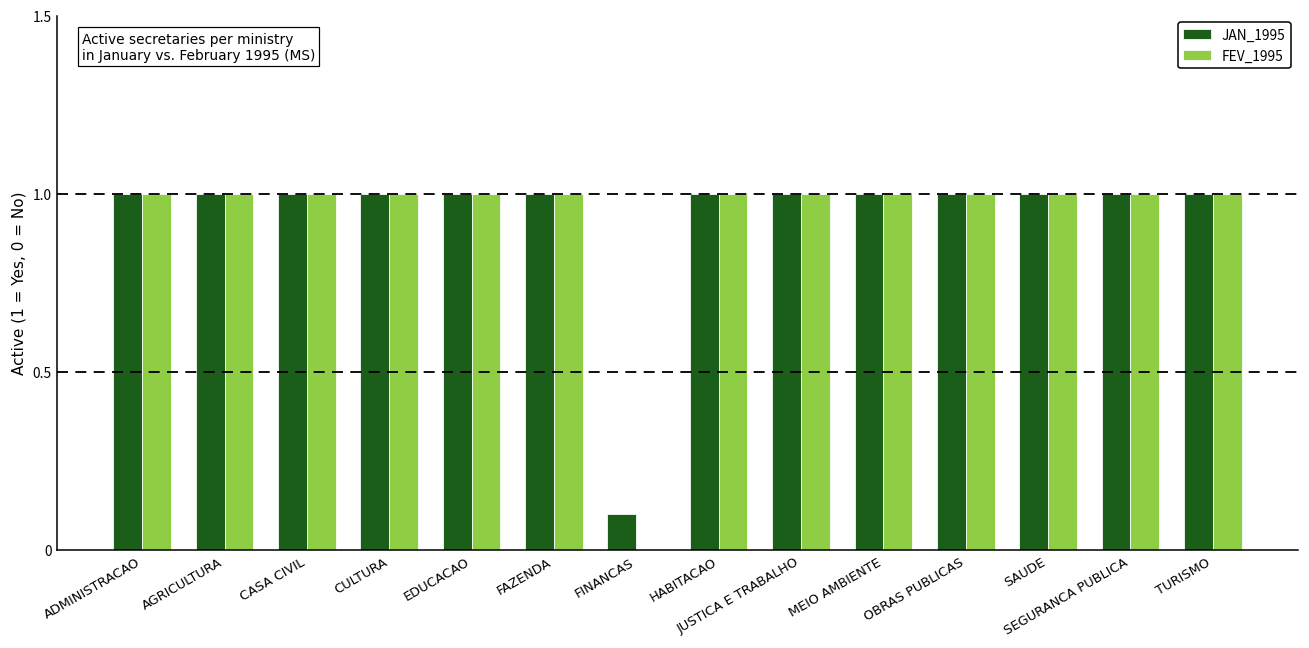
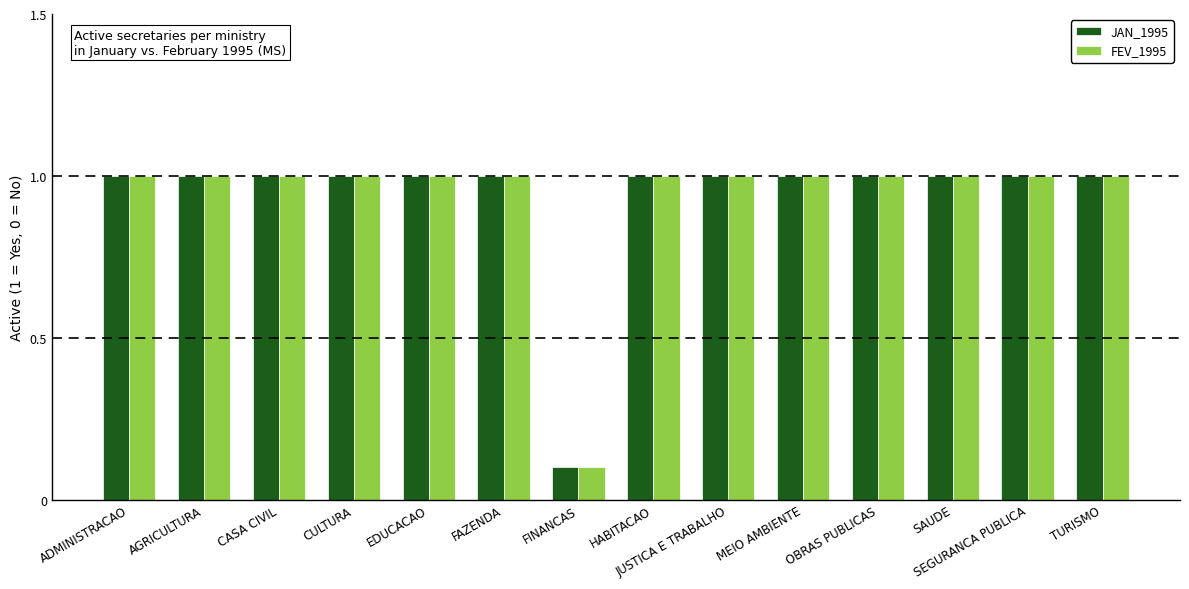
FEV_1995, FINANCAS: 0.0 -> 0.1
